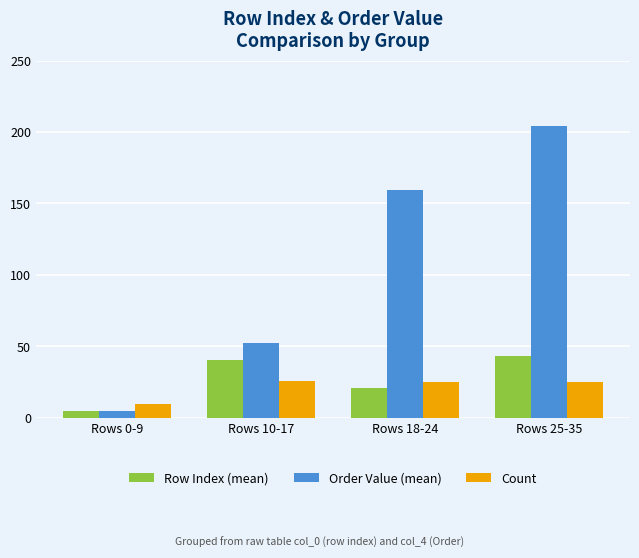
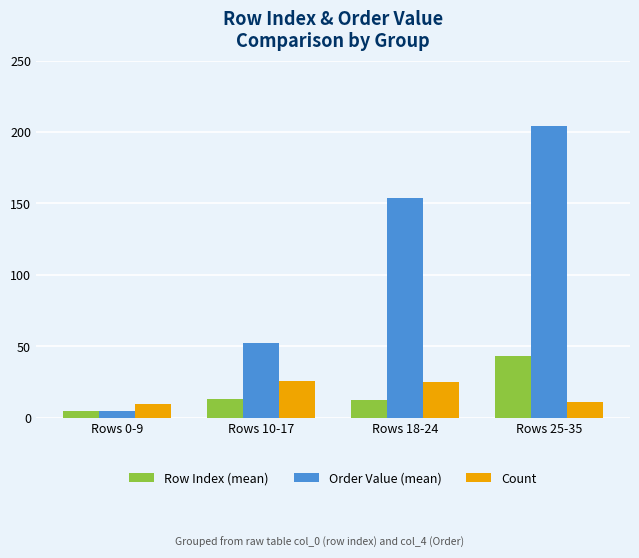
Row Index (mean), Rows 10-17: 40 -> 14
Row Index (mean), Rows 18-24: 21 -> 13
Order Value (mean), Rows 18-24: 159 -> 154
Count, Rows 25-35: 25 -> 11
